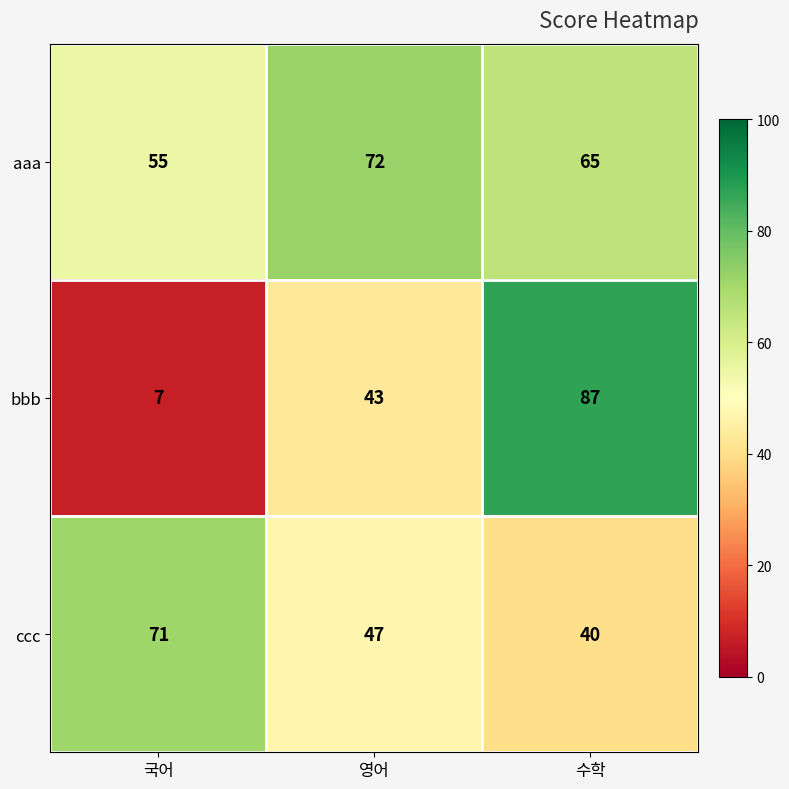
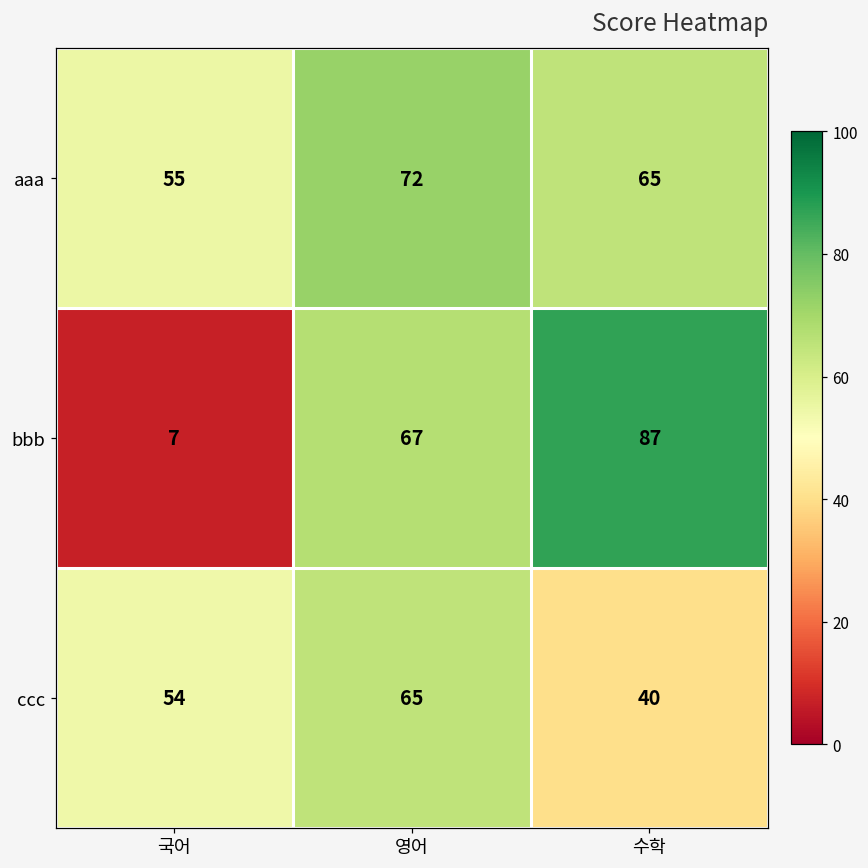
bbb, 영어: 43 -> 67
ccc, 국어: 71 -> 54
ccc, 영어: 47 -> 65
